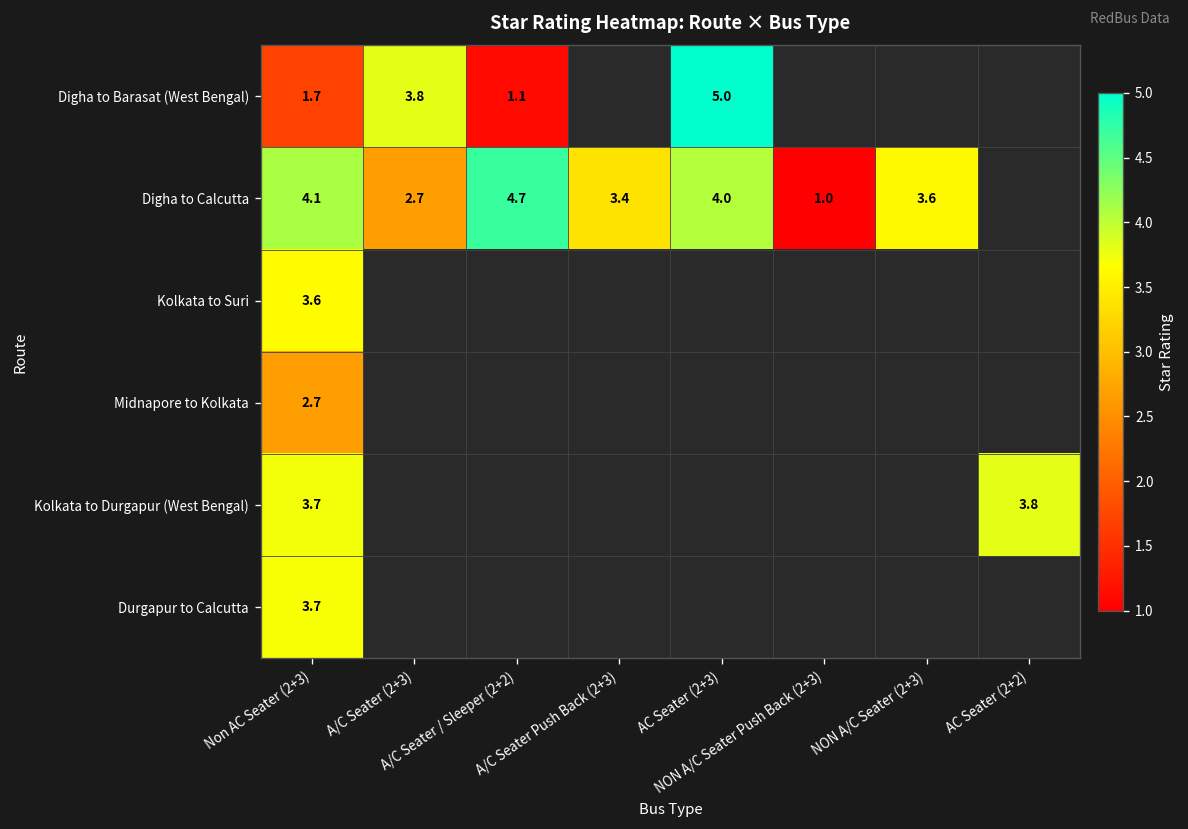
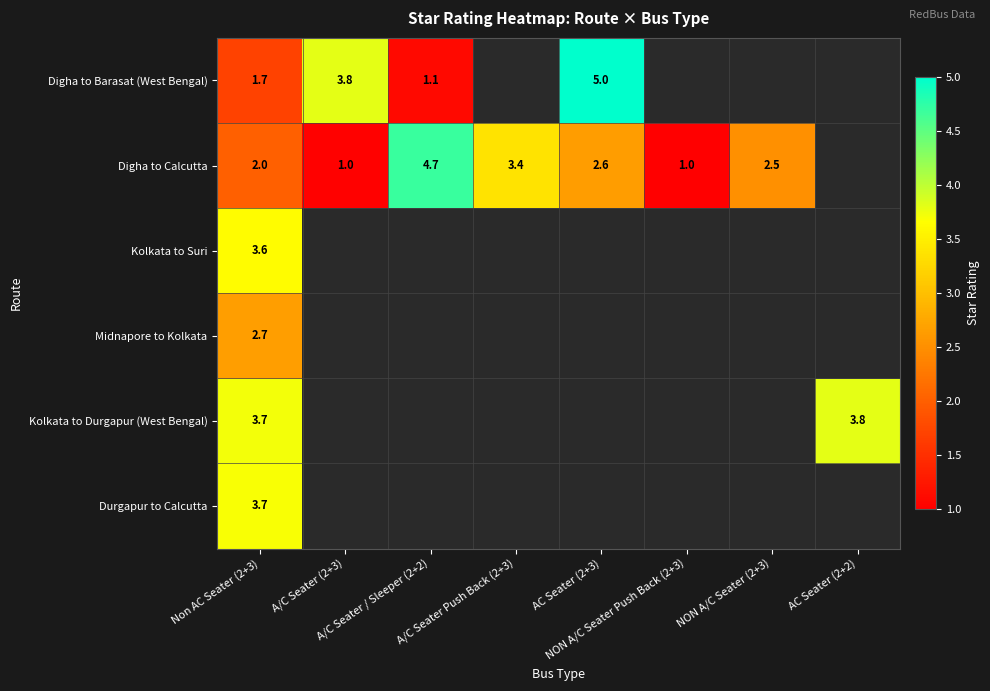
Digha to Calcutta, Non AC Seater (2+3): 4.1 -> 2.0
Digha to Calcutta, A/C Seater (2+3): 2.7 -> 1.0
Digha to Calcutta, AC Seater (2+3): 4.0 -> 2.6
Digha to Calcutta, NON A/C Seater (2+3): 3.6 -> 2.5
